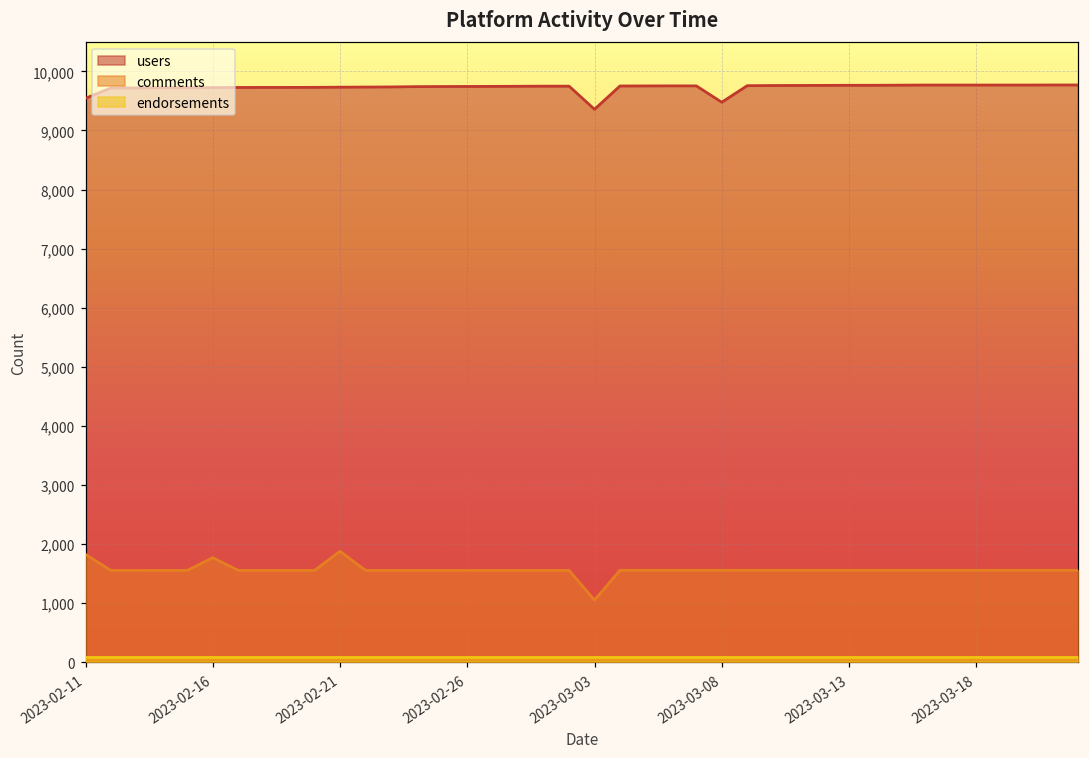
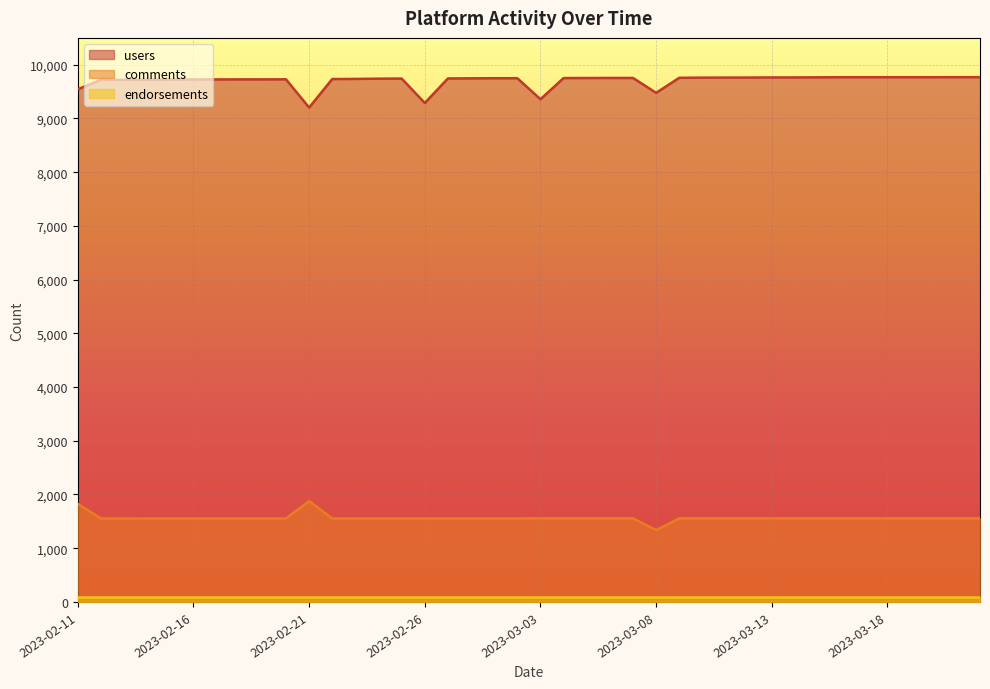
comments, 2023-02-16: 1,800 -> 1,600
users, 2023-02-21: 9,700 -> 9,200
users, 2023-02-26: 9,700 -> 9,300
comments, 2023-03-03: 1,100 -> 1,600
comments, 2023-03-08: 1,600 -> 1,300
